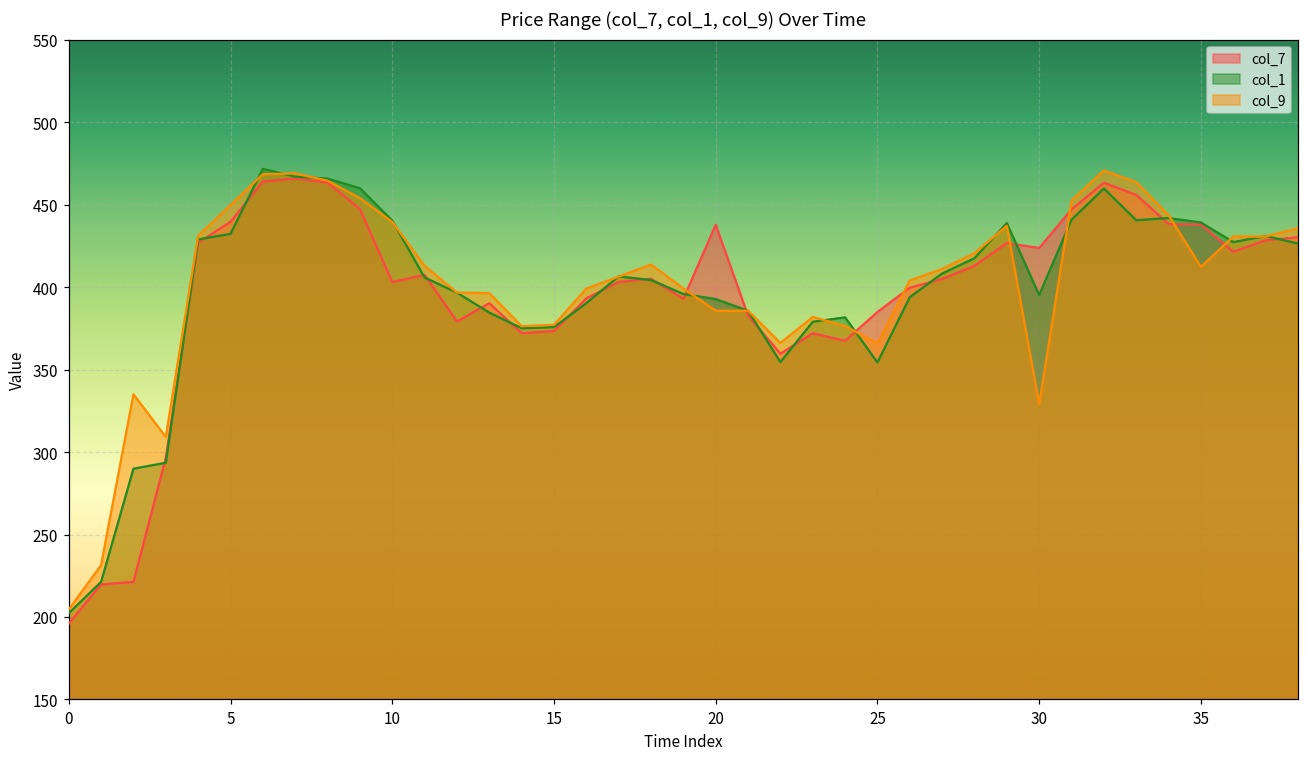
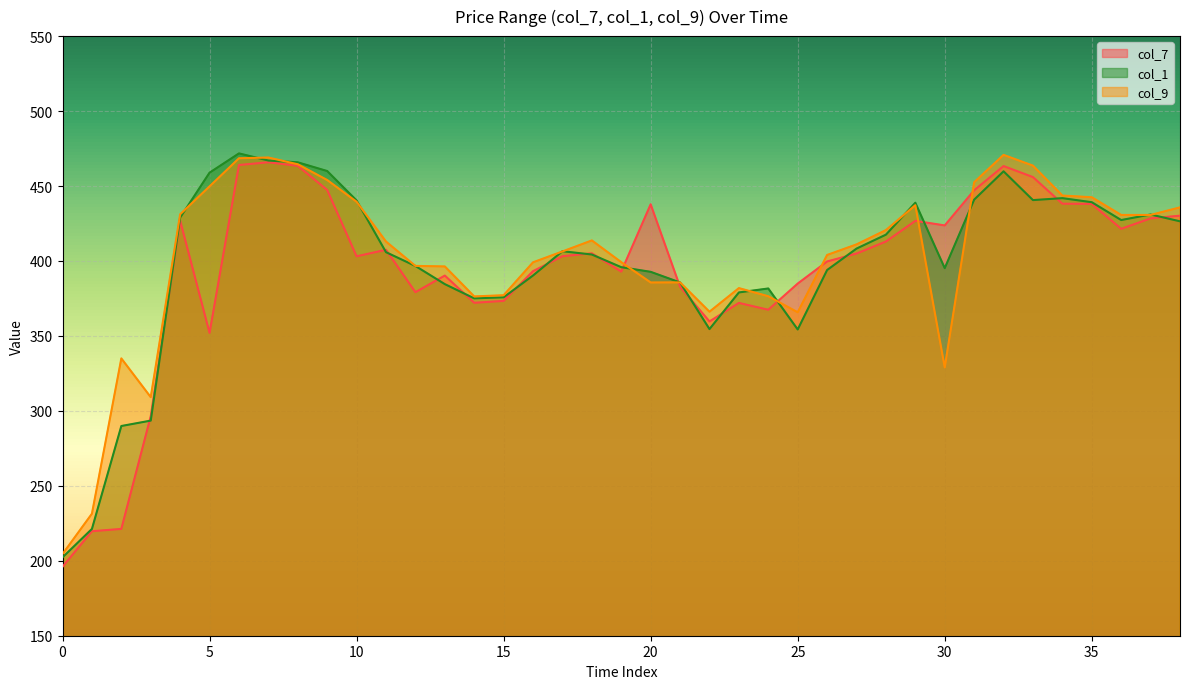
col_7, 5: 440 -> 352
col_1, 5: 432 -> 459
col_9, 35: 412 -> 443
